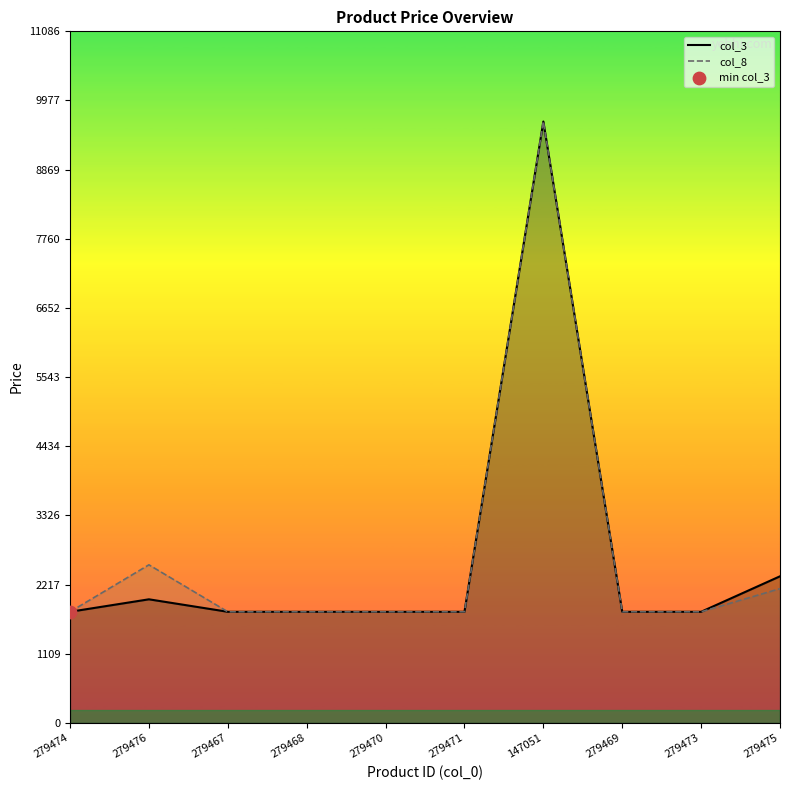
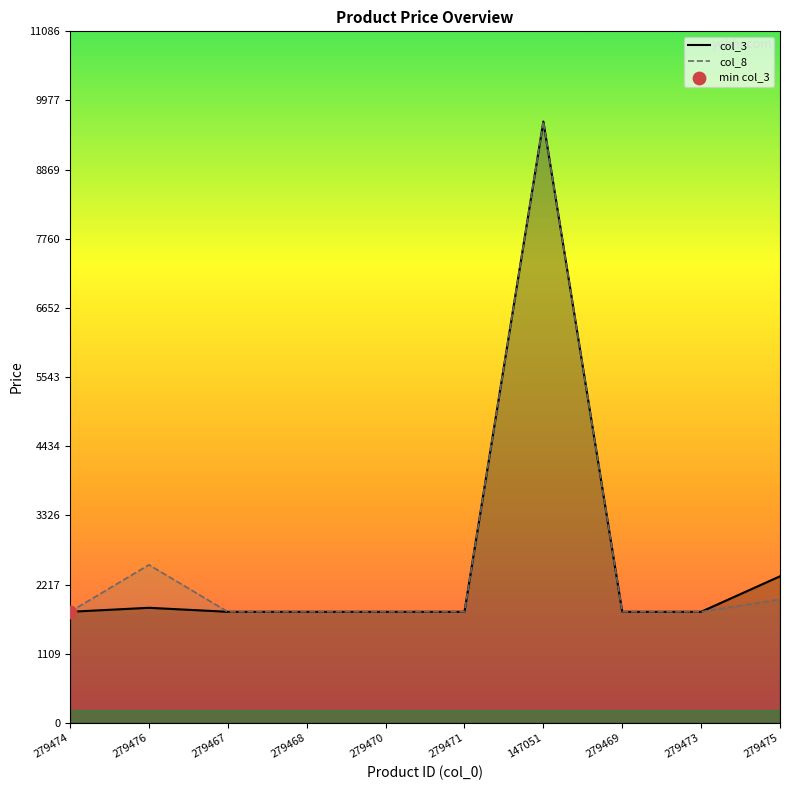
col_3, 279476: 2000 -> 1800
col_8, 279475: 2200 -> 2000
